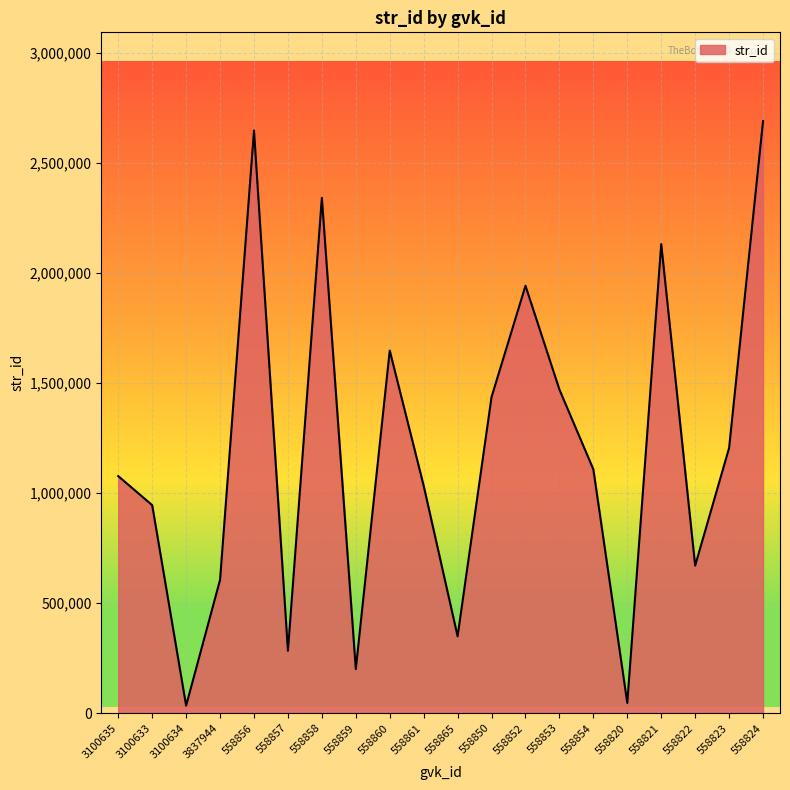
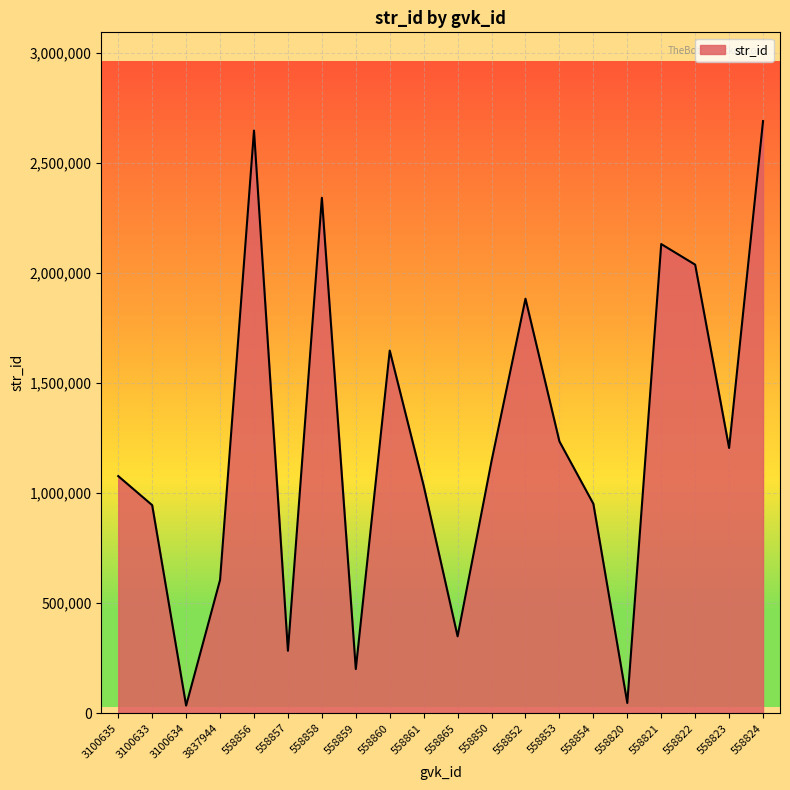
558850: 1,440,000 -> 1,150,000
558852: 1,940,000 -> 1,880,000
558853: 1,470,000 -> 1,240,000
558854: 1,110,000 -> 950,000
558822: 670,000 -> 2,040,000
